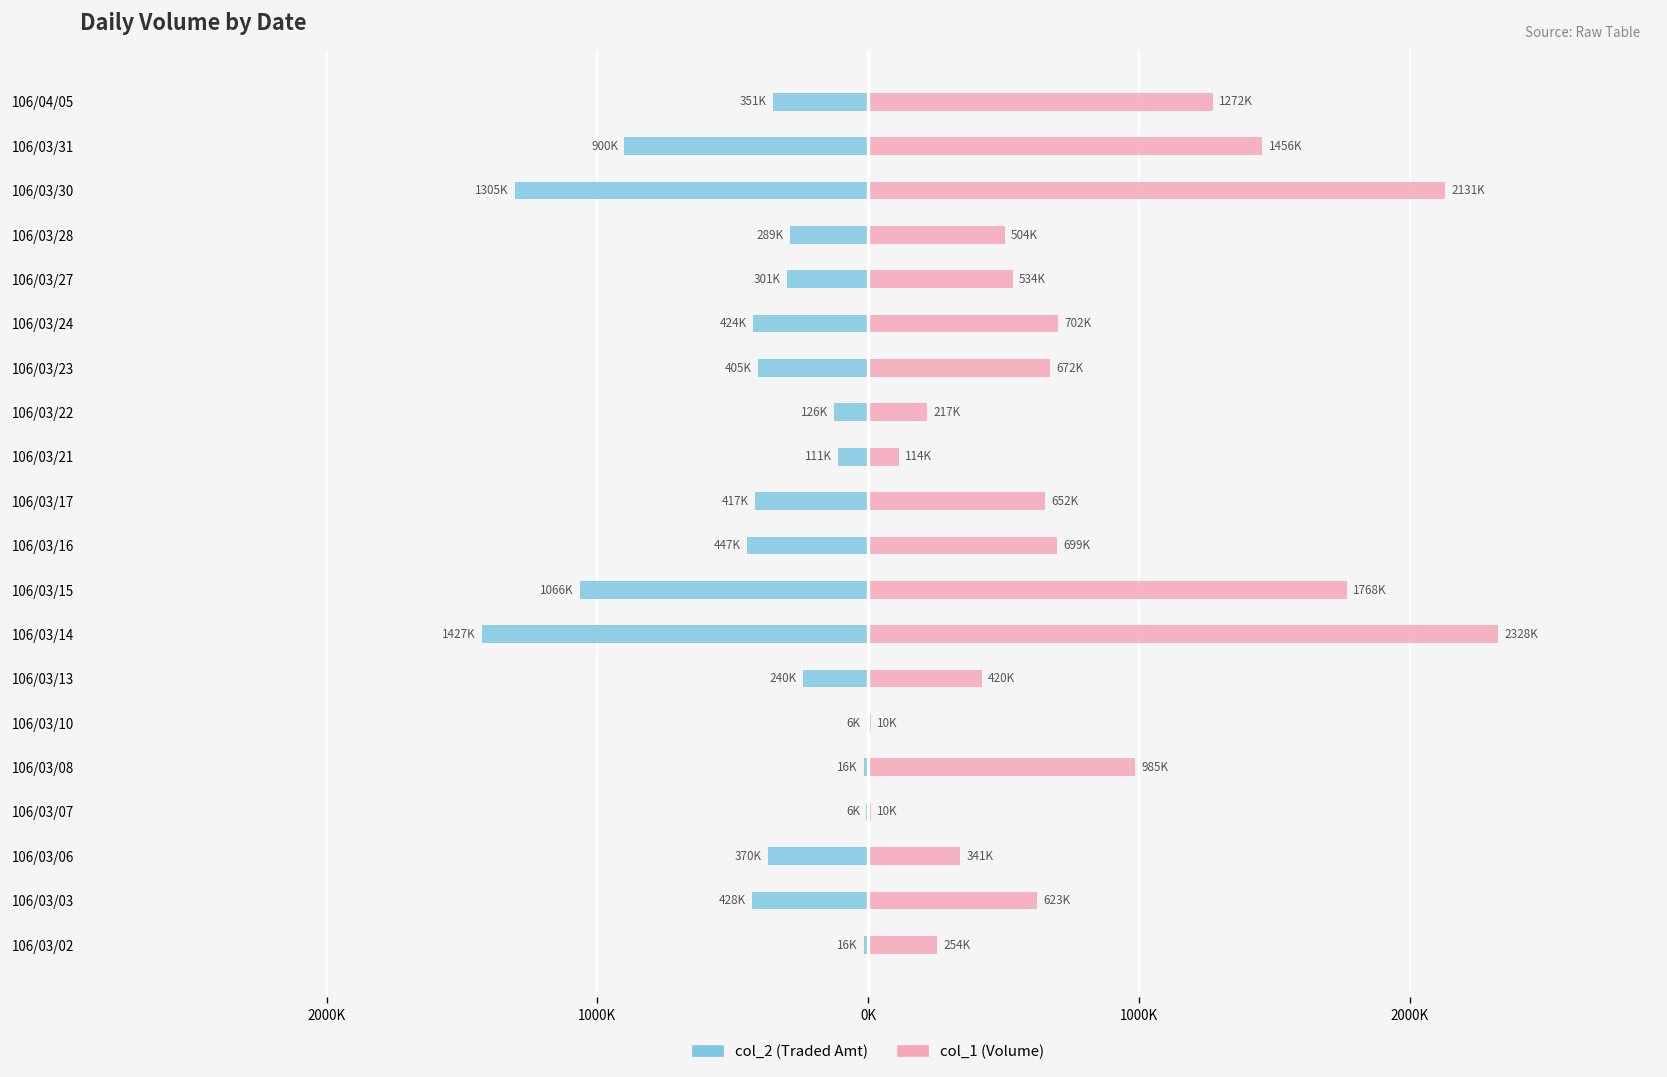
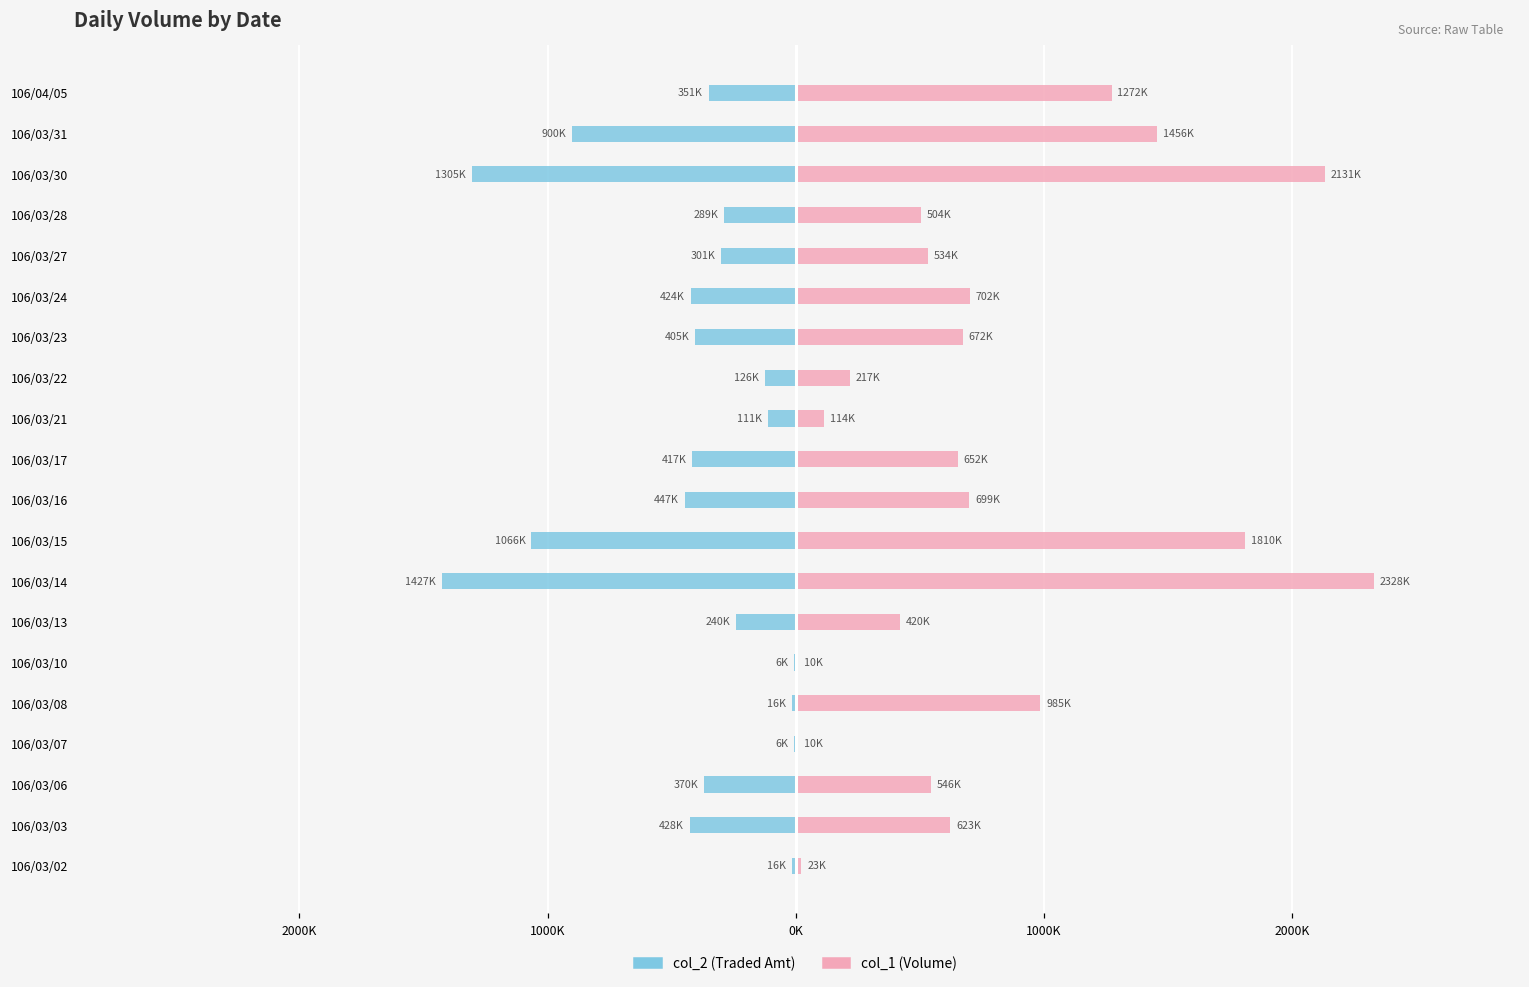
col_1 (Volume), 106/03/15: 1768K -> 1810K
col_1 (Volume), 106/03/06: 341K -> 546K
col_1 (Volume), 106/03/02: 254K -> 23K
